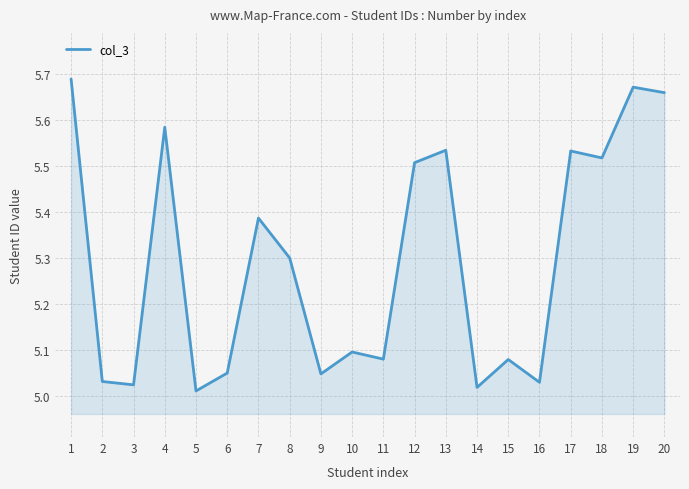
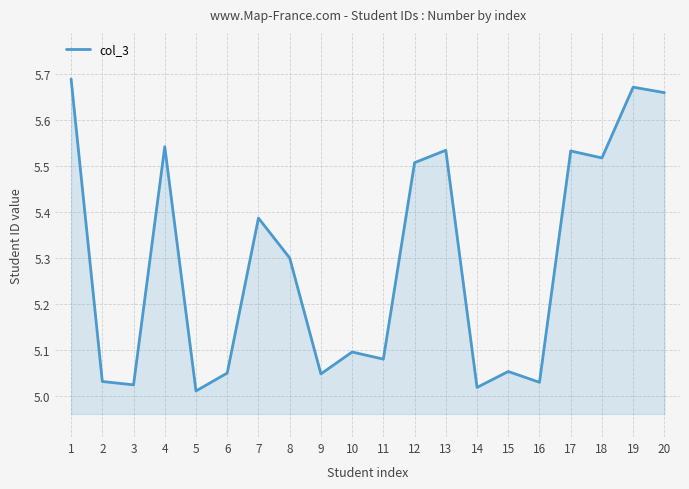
4: 5.58 -> 5.54
15: 5.08 -> 5.05
